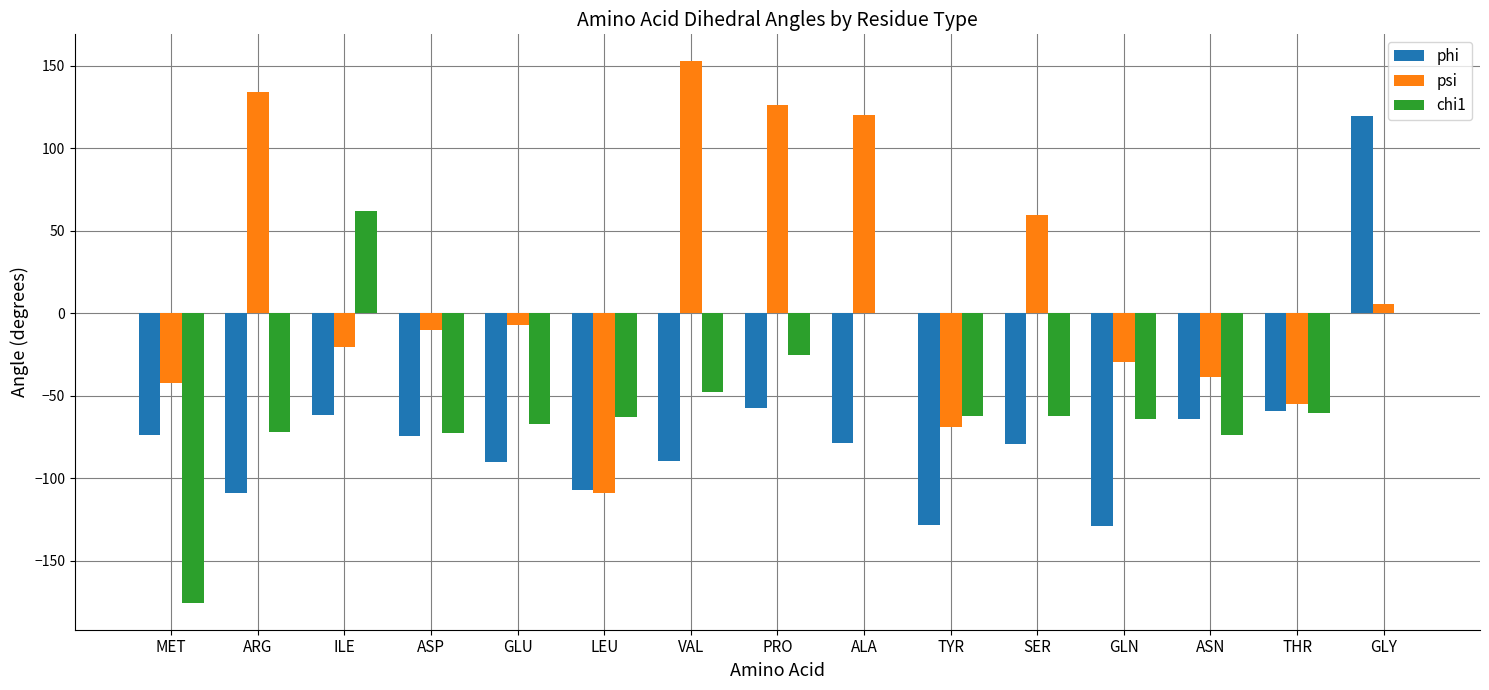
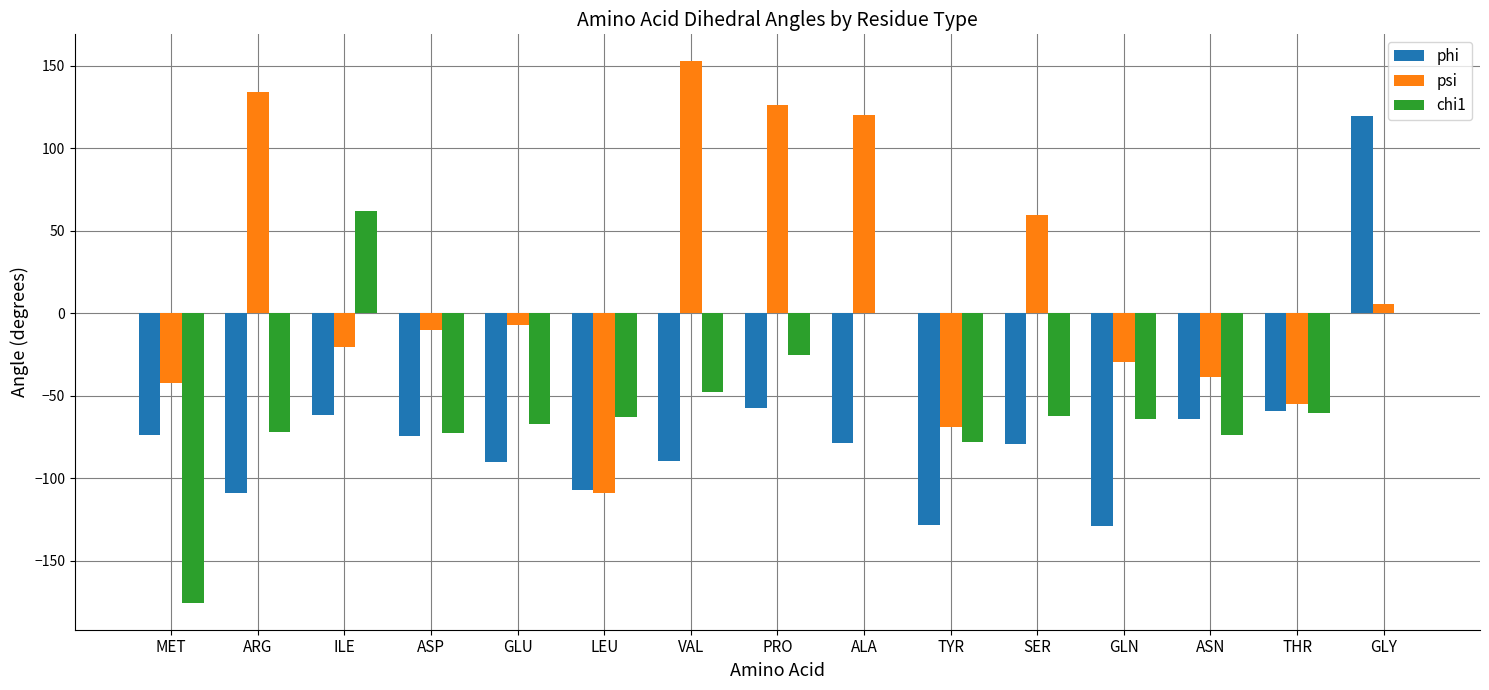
chi1, TYR: -62 -> -78
